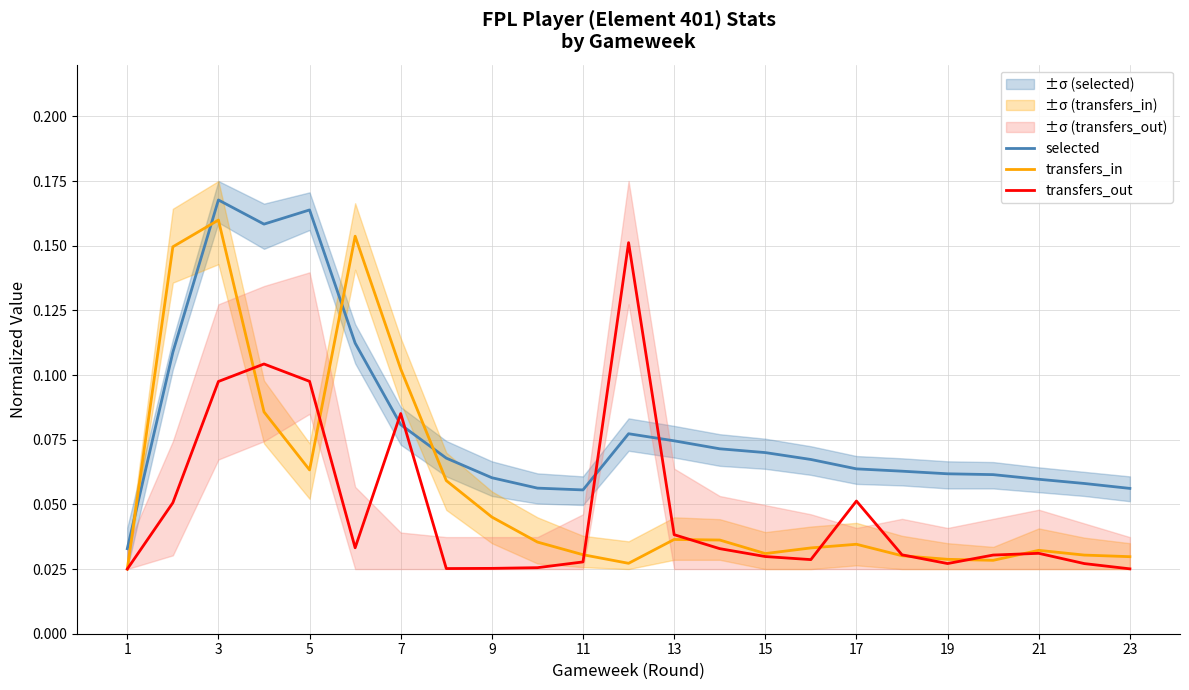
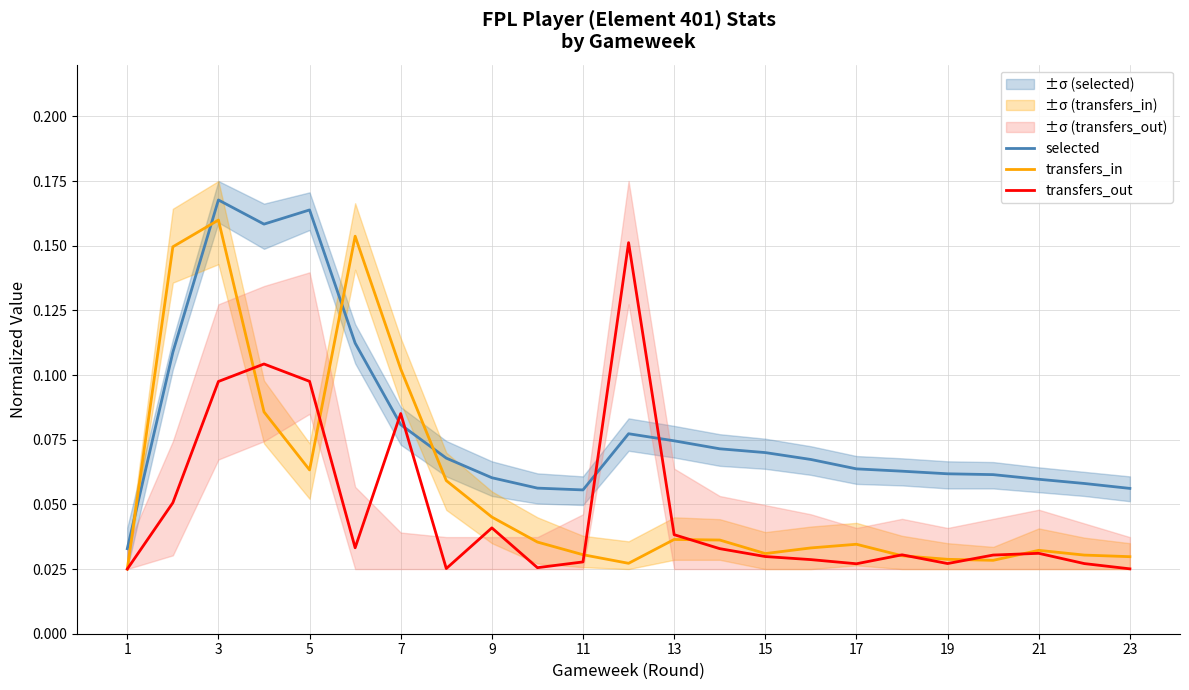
transfers_out, 9: 0.025 -> 0.041
transfers_out, 17: 0.051 -> 0.027
